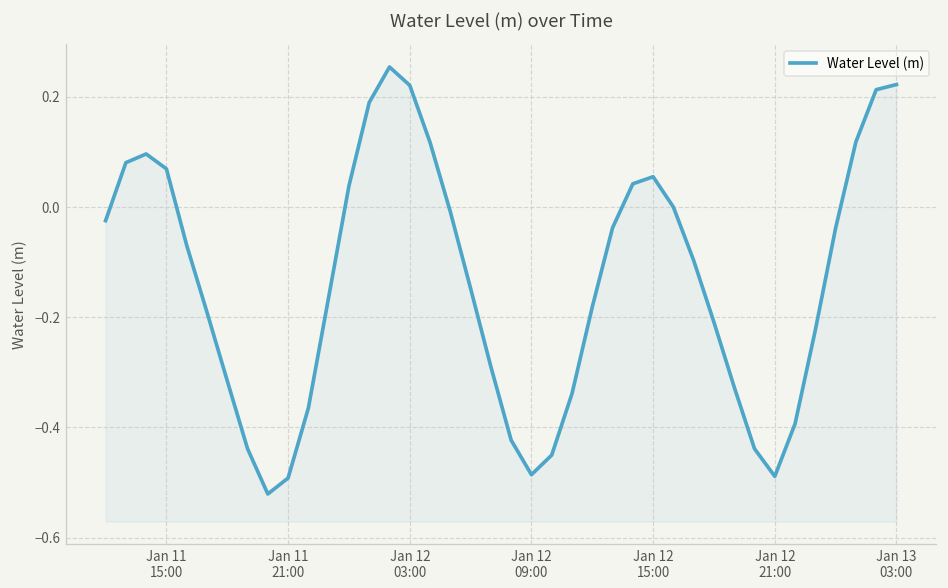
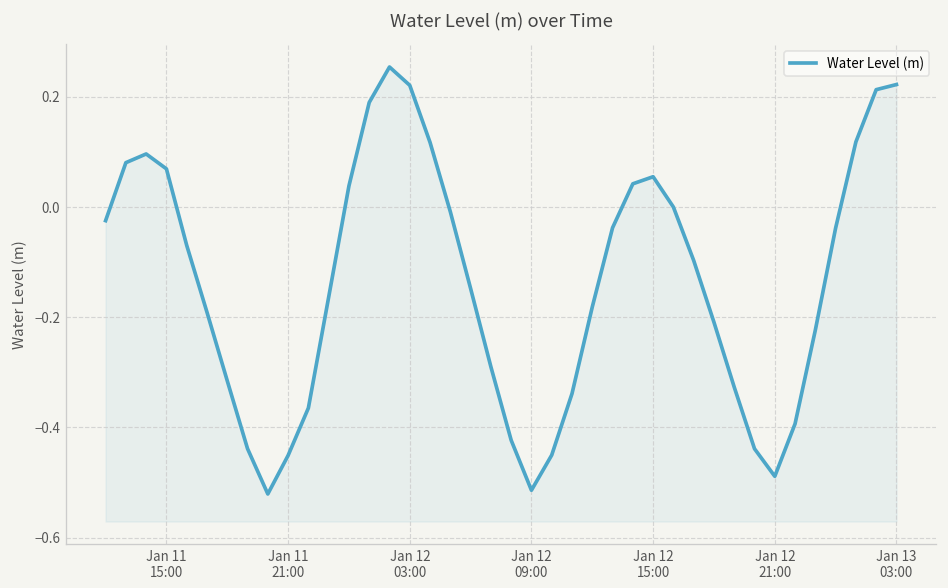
Jan 11 21:00: -0.49 -> -0.45
Jan 12 09:00: -0.49 -> -0.51
